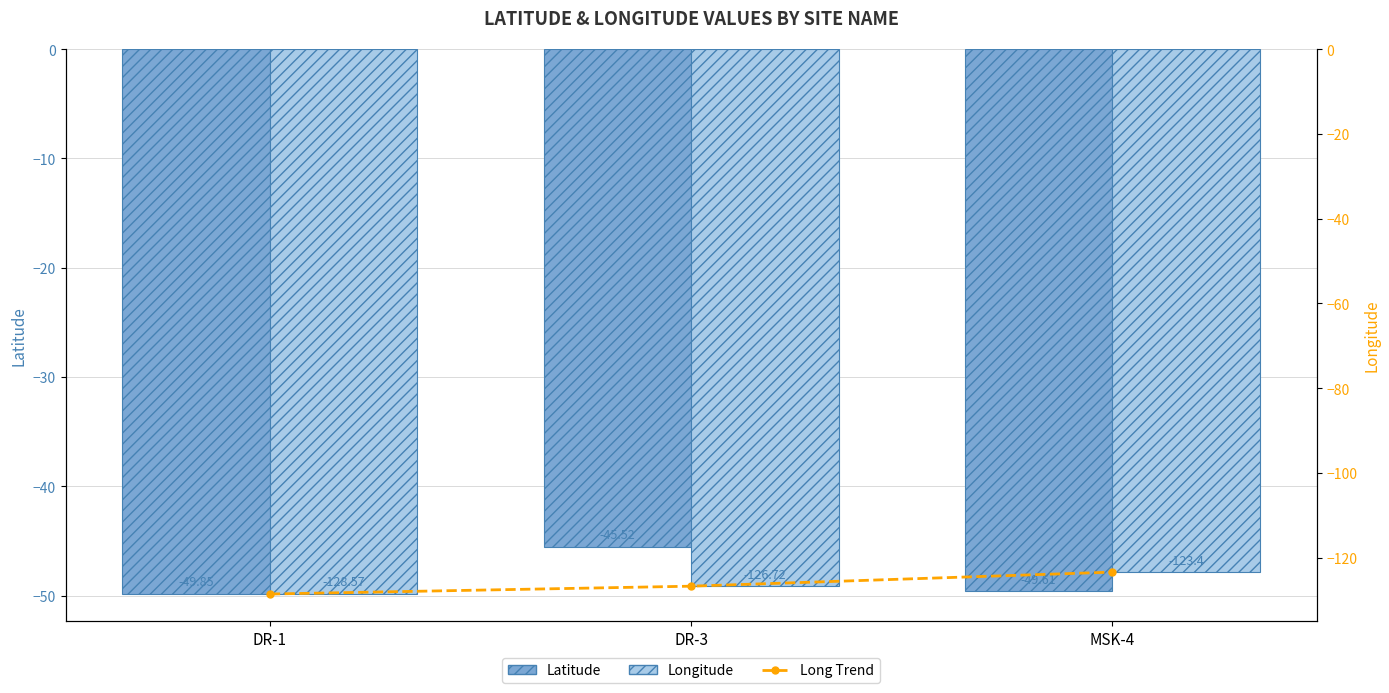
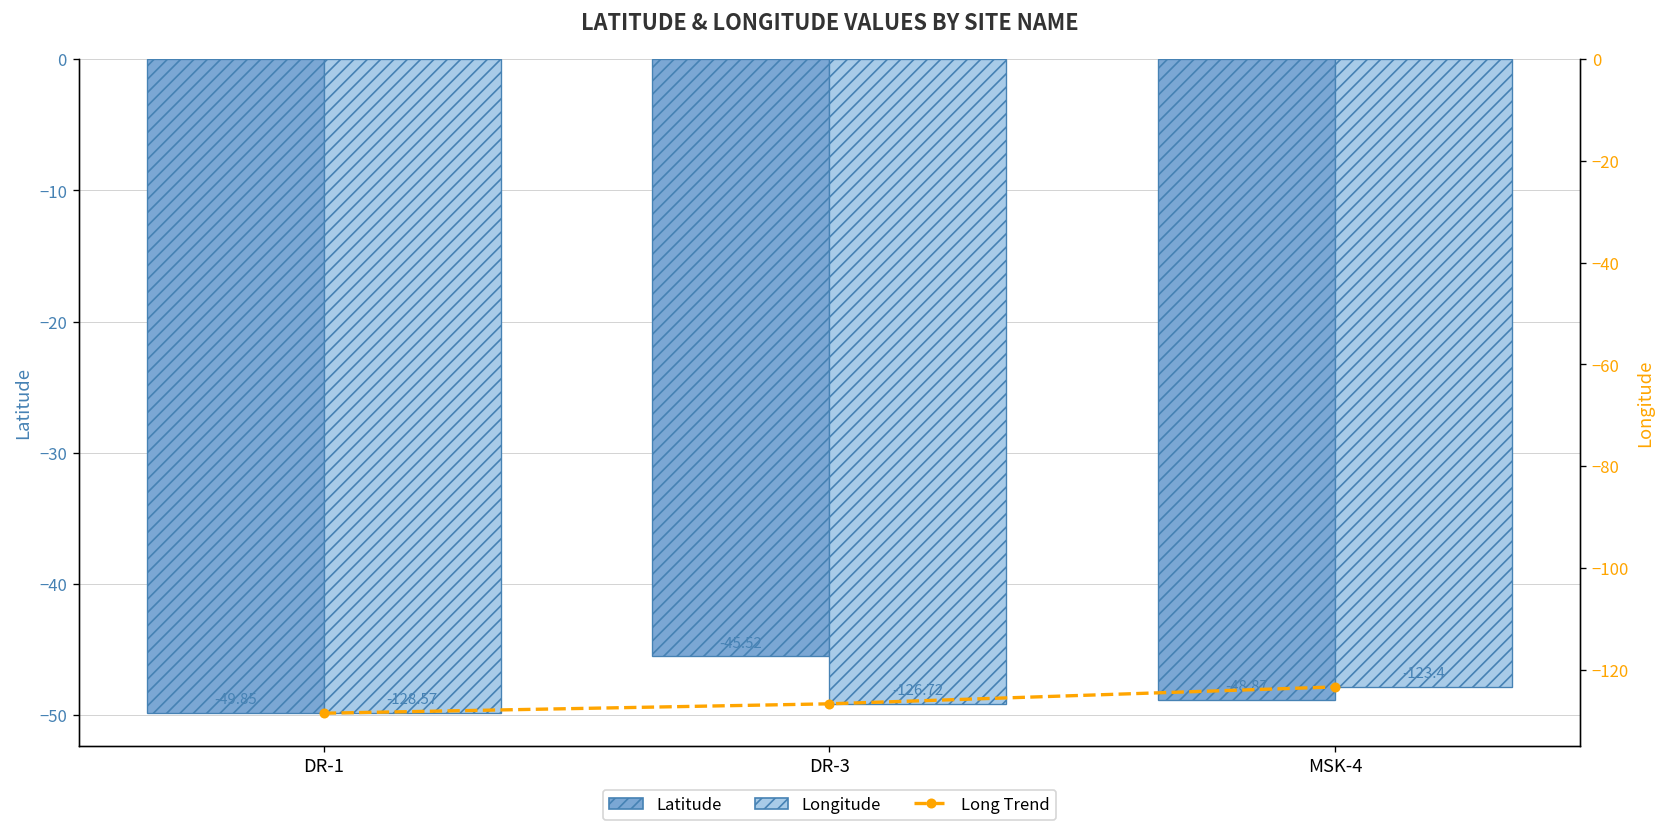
Latitude, MSK-4: -49.61 -> -48.87
